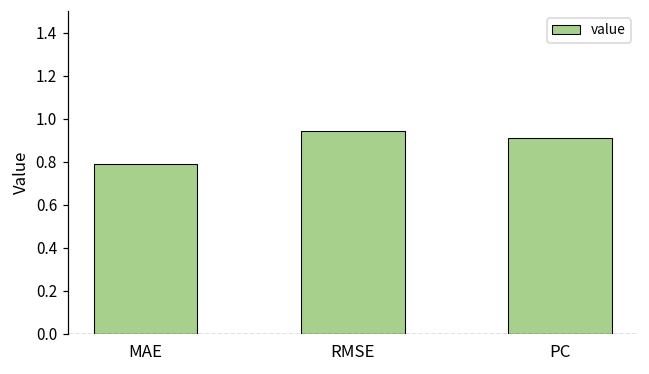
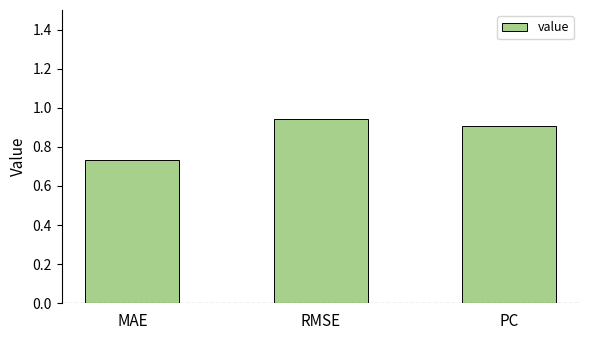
MAE: 0.79 -> 0.73
